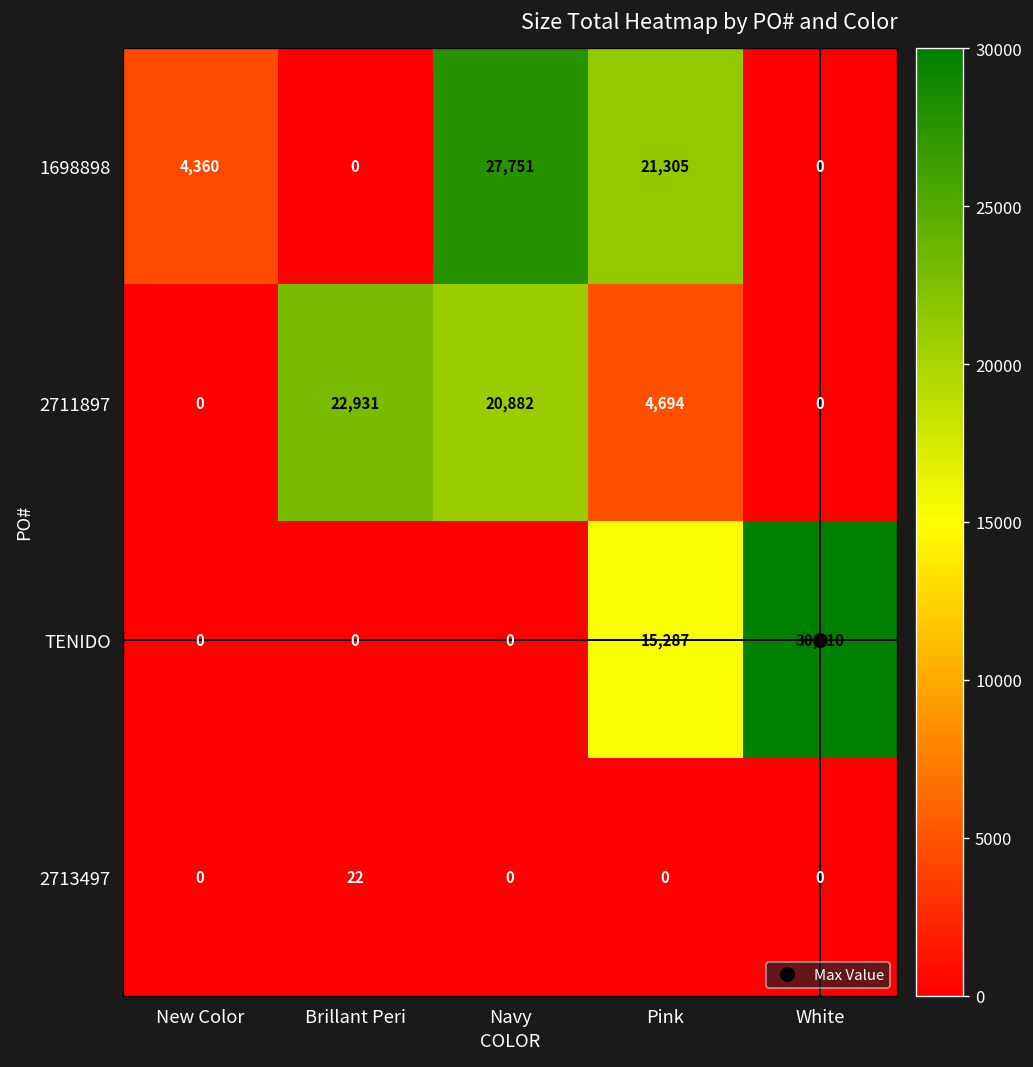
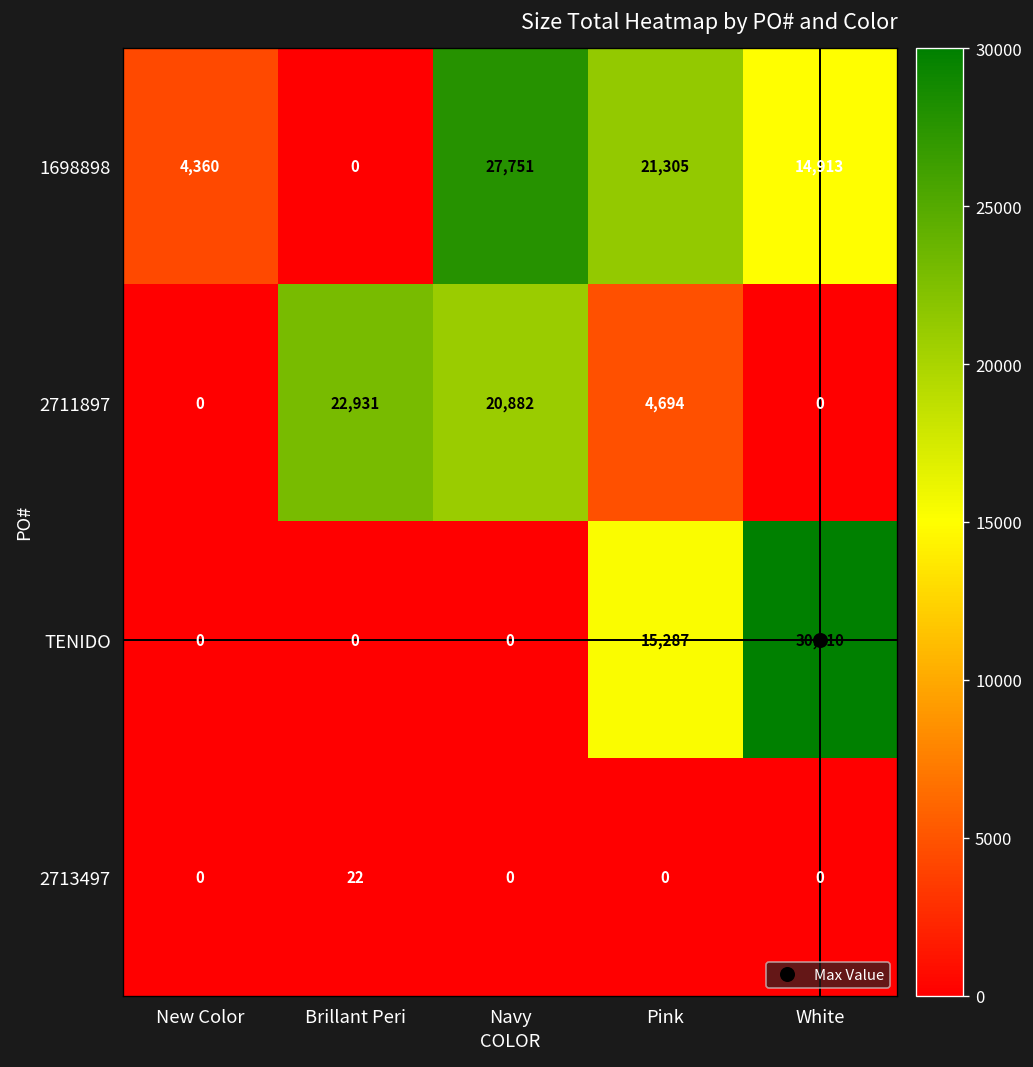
1698898, White: 0 -> 14,913
